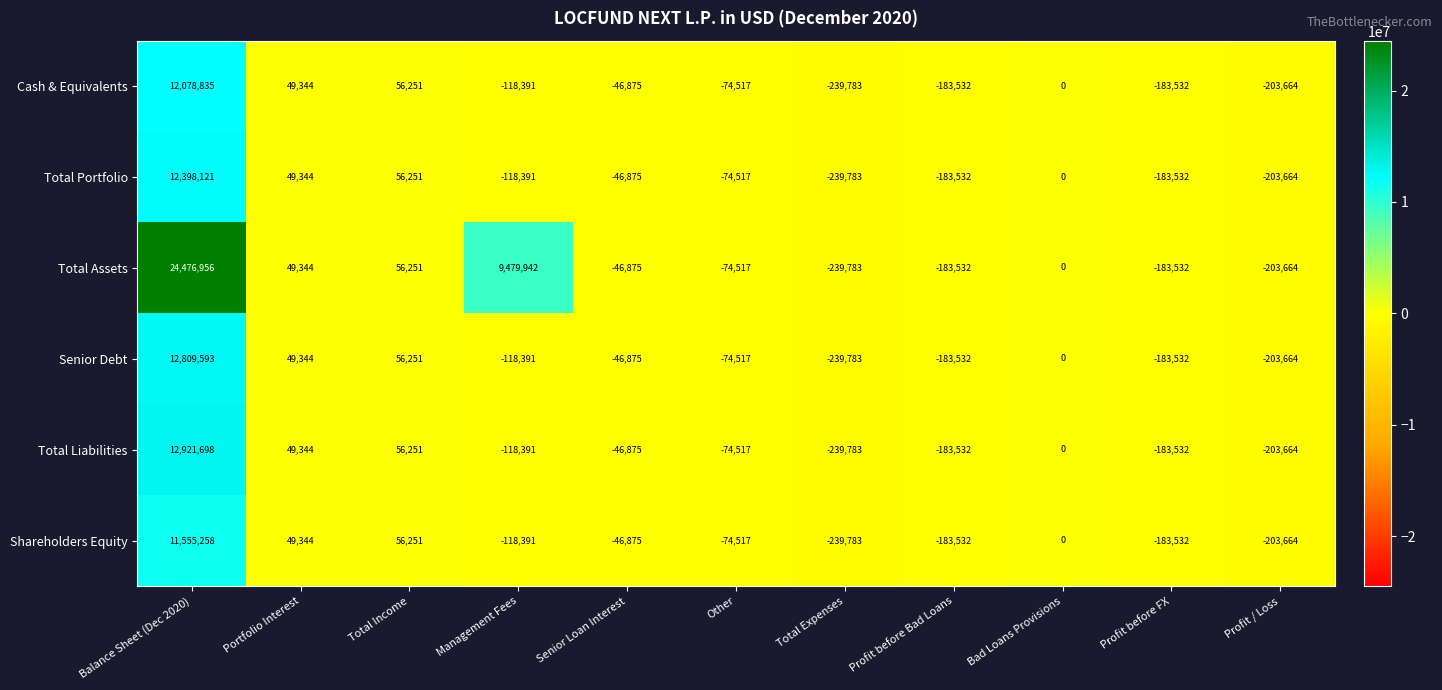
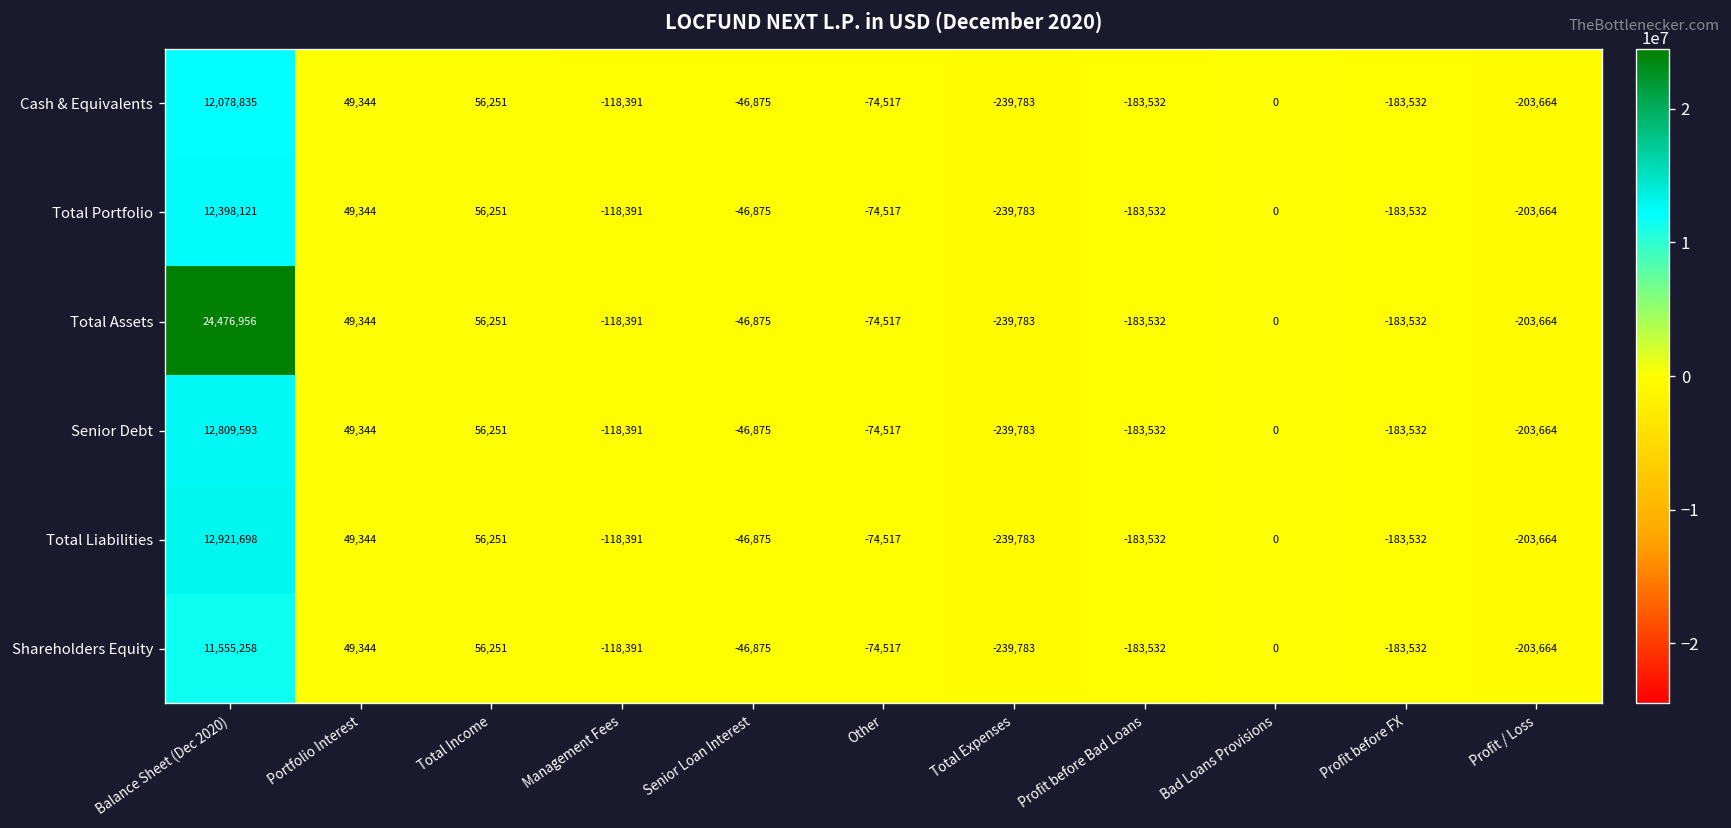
Total Assets, Management Fees: 9,479,942 -> -118,391
